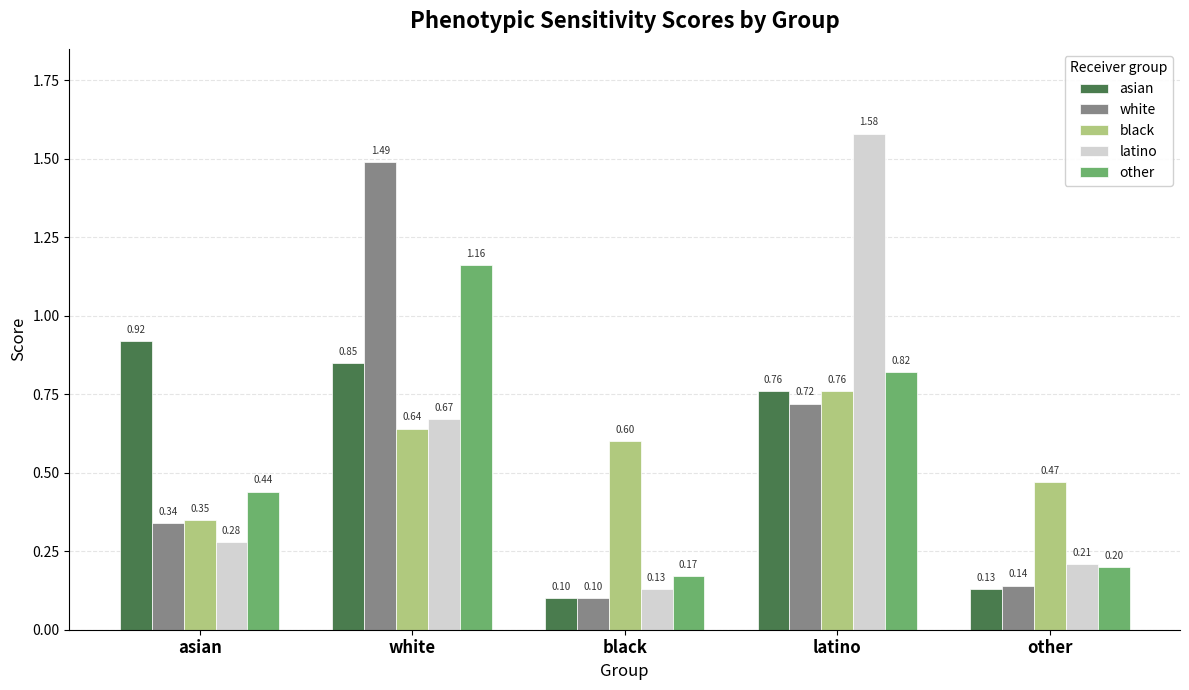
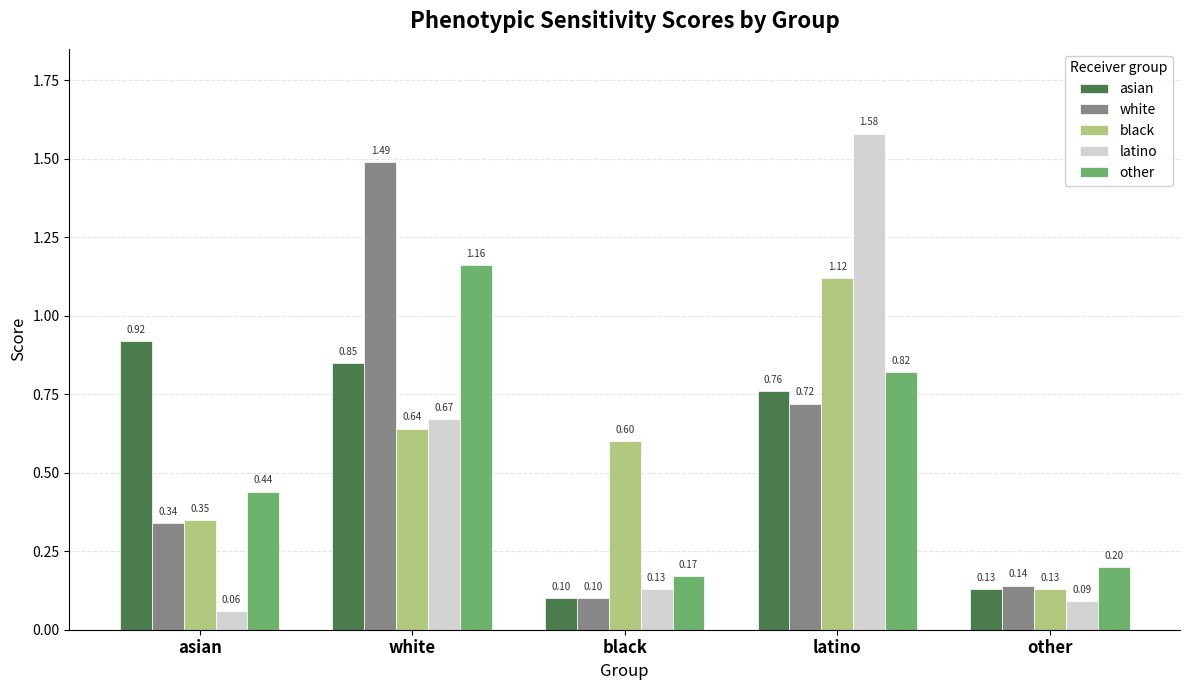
latino, asian: 0.28 -> 0.06
black, latino: 0.76 -> 1.12
black, other: 0.47 -> 0.13
latino, other: 0.21 -> 0.09
